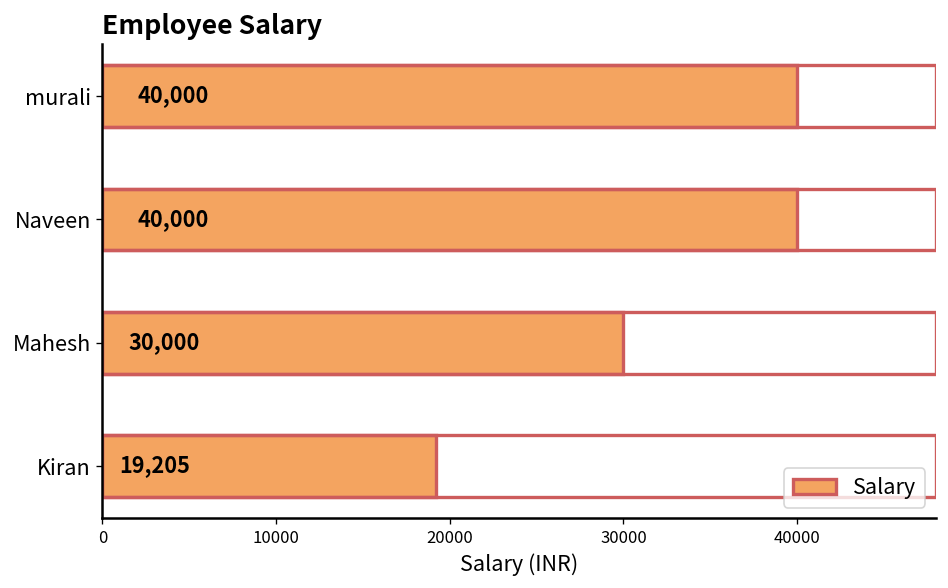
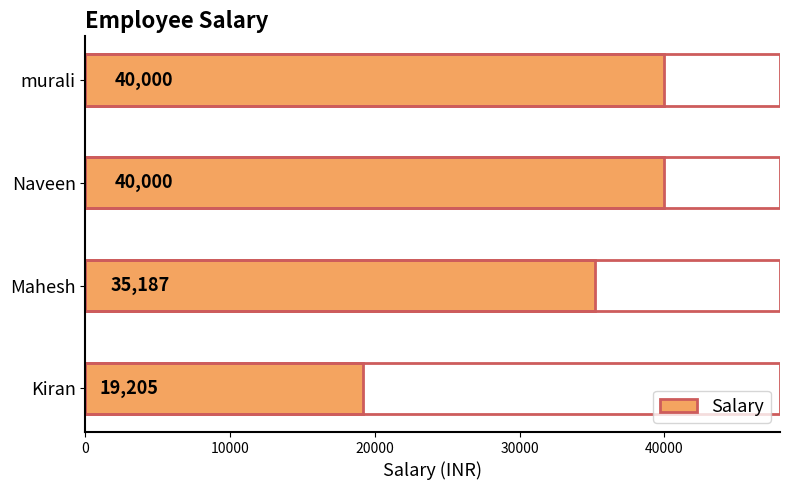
Mahesh: 30,000 -> 35,187
